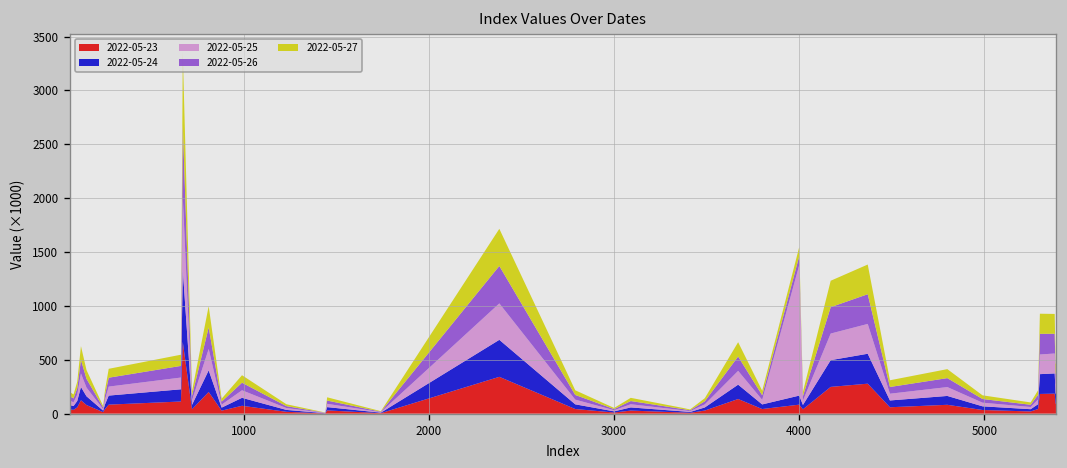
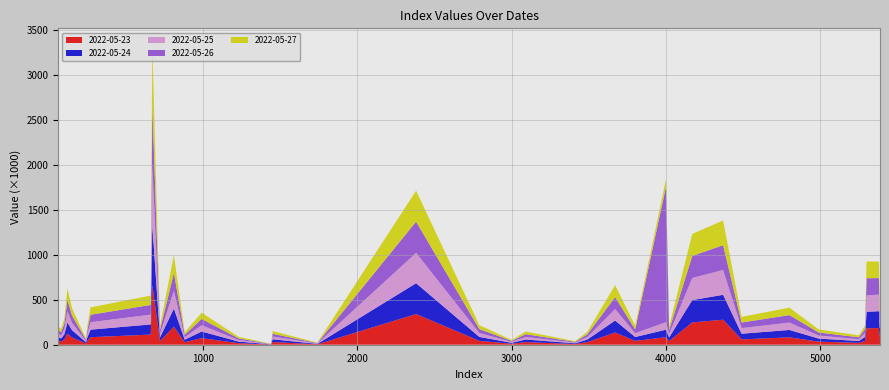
2022-05-25, 4000: 1200 -> 100
2022-05-26, 4000: 100 -> 1500
